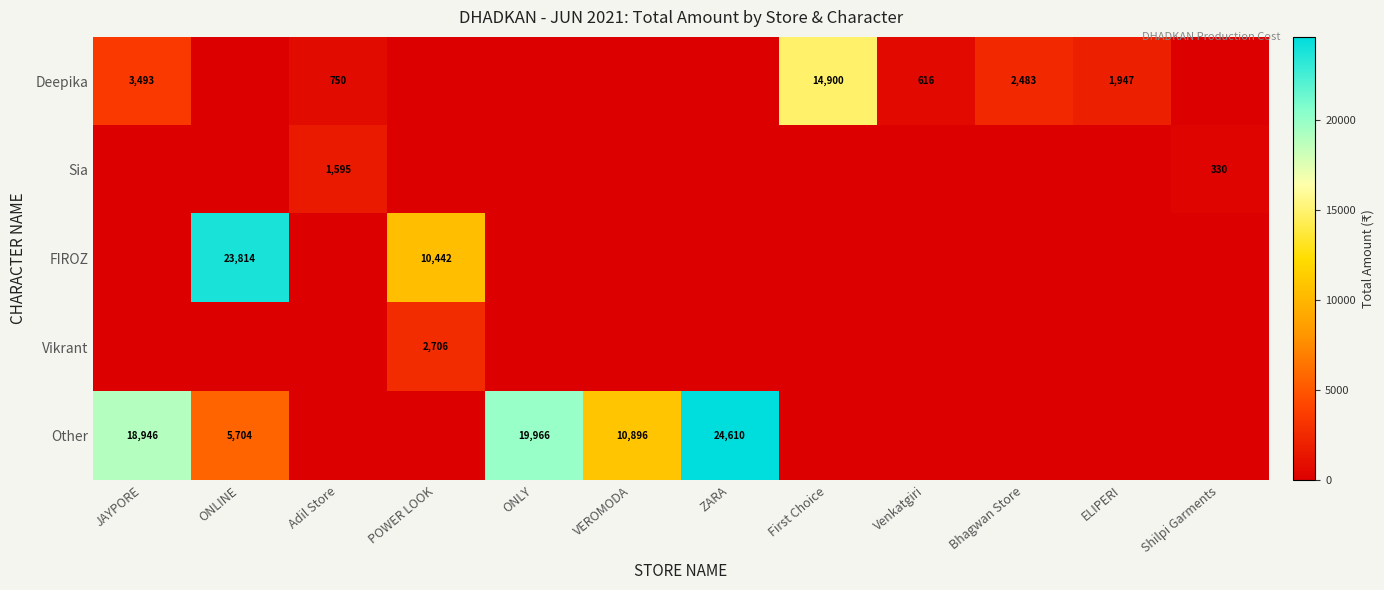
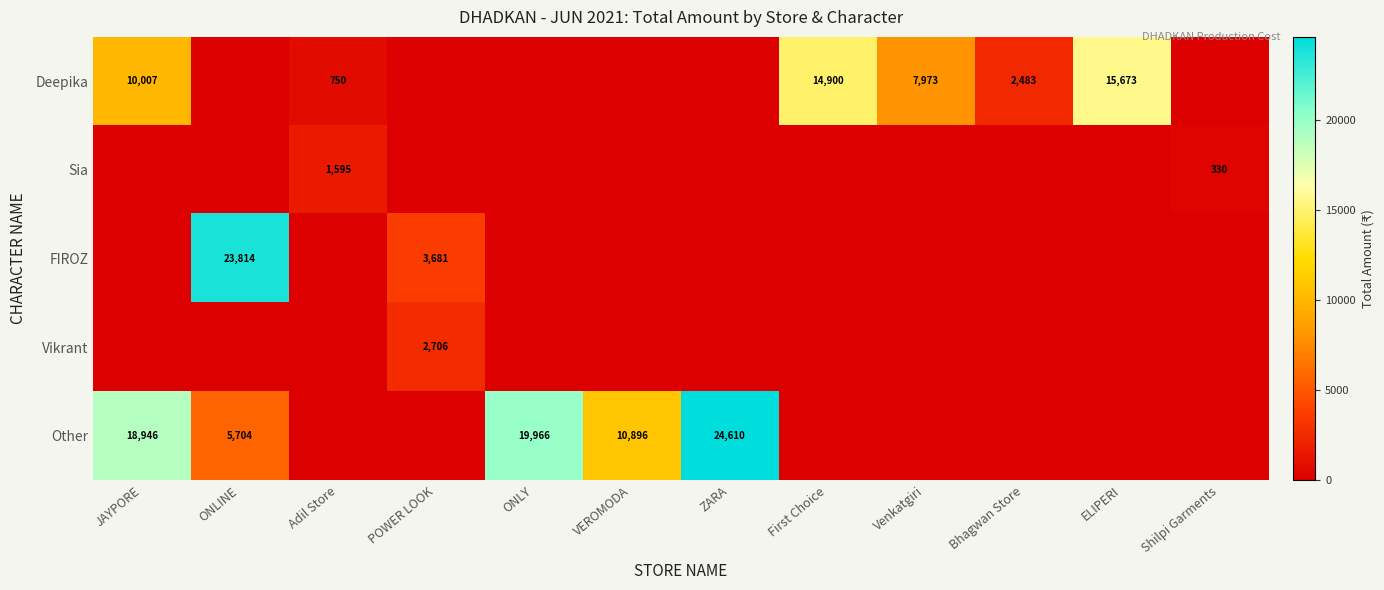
Deepika, JAYPORE: 3,493 -> 10,007
Deepika, Venkatgiri: 616 -> 7,973
Deepika, ELIPERI: 1,947 -> 15,673
FIROZ, POWER LOOK: 10,442 -> 3,681
